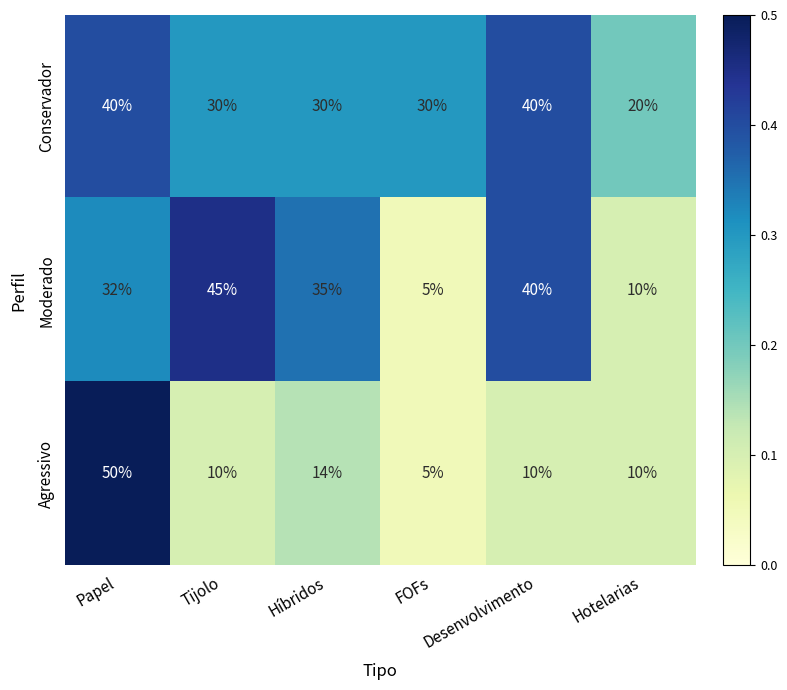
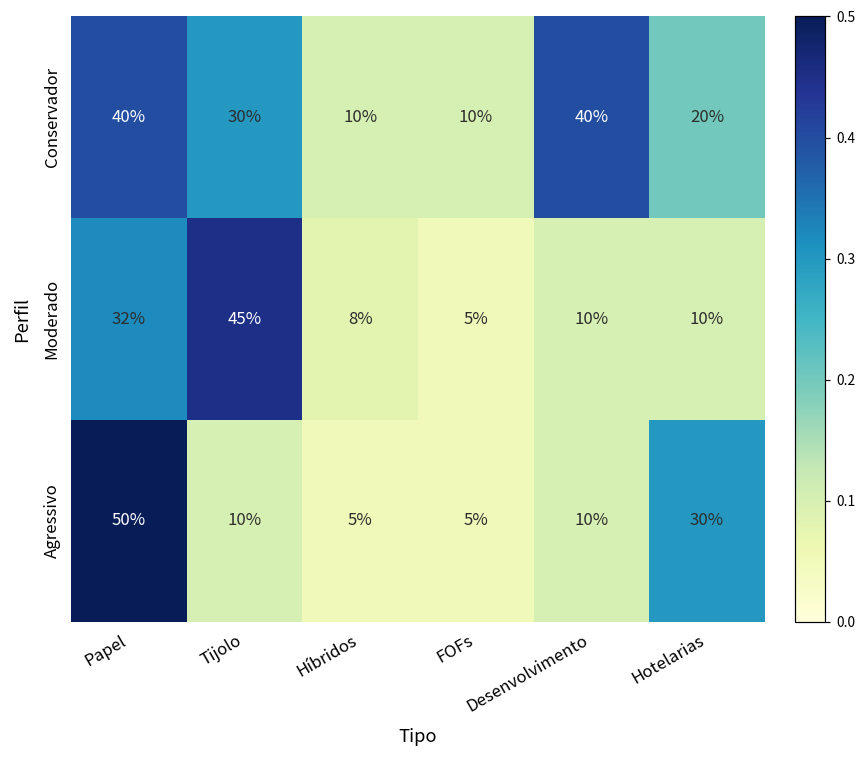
Conservador, Híbridos: 30% -> 10%
Conservador, FOFs: 30% -> 10%
Moderado, Híbridos: 35% -> 8%
Moderado, Desenvolvimento: 40% -> 10%
Agressivo, Híbridos: 14% -> 5%
Agressivo, Hotelarias: 10% -> 30%
